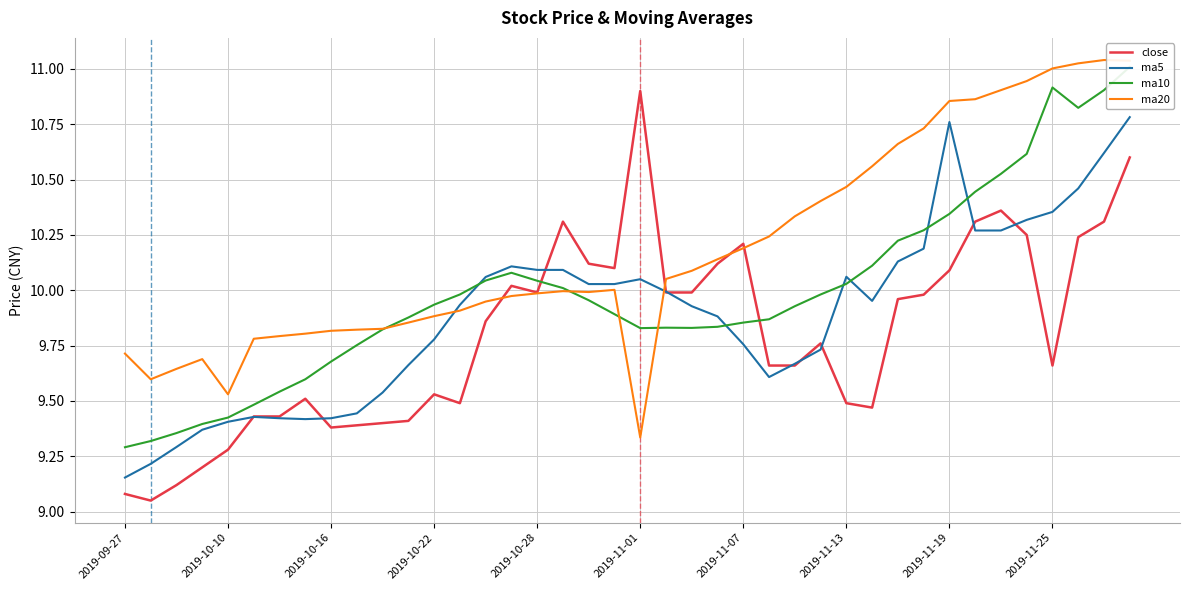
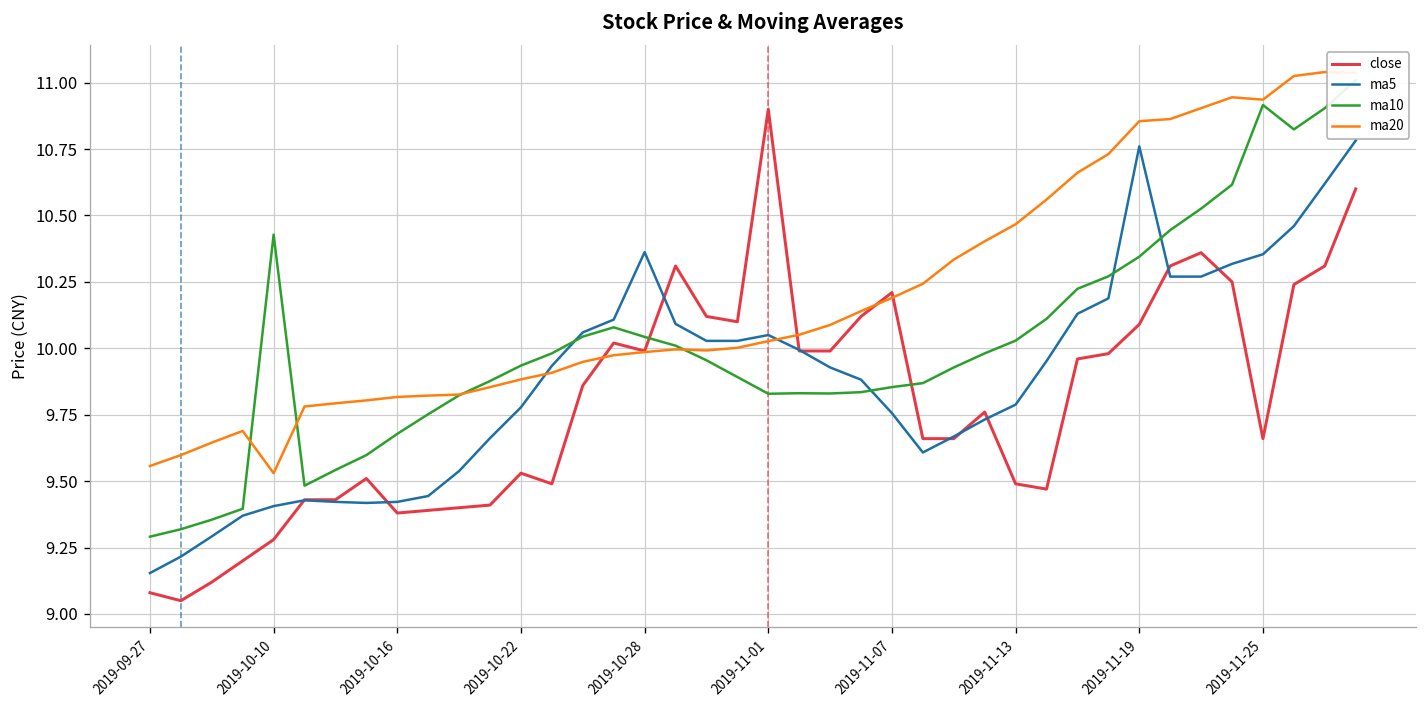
ma20, 2019-09-27: 9.71 -> 9.56
ma10, 2019-10-10: 9.43 -> 10.43
ma5, 2019-10-28: 10.09 -> 10.36
ma20, 2019-11-01: 9.34 -> 10.03
ma5, 2019-11-13: 10.06 -> 9.79
ma20, 2019-11-25: 11.00 -> 10.94
